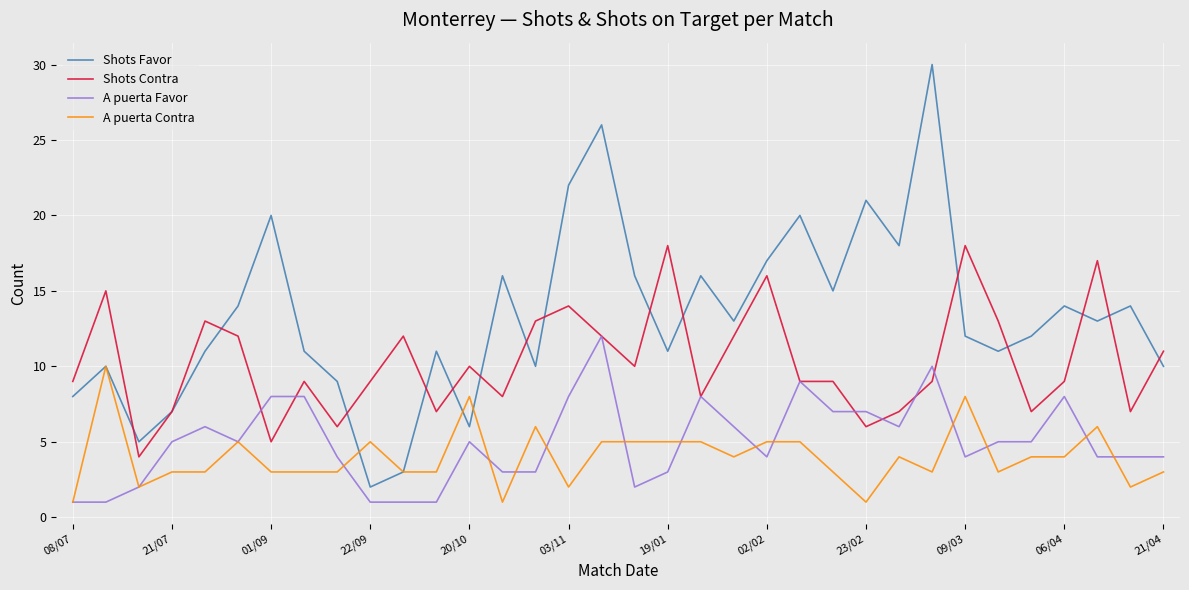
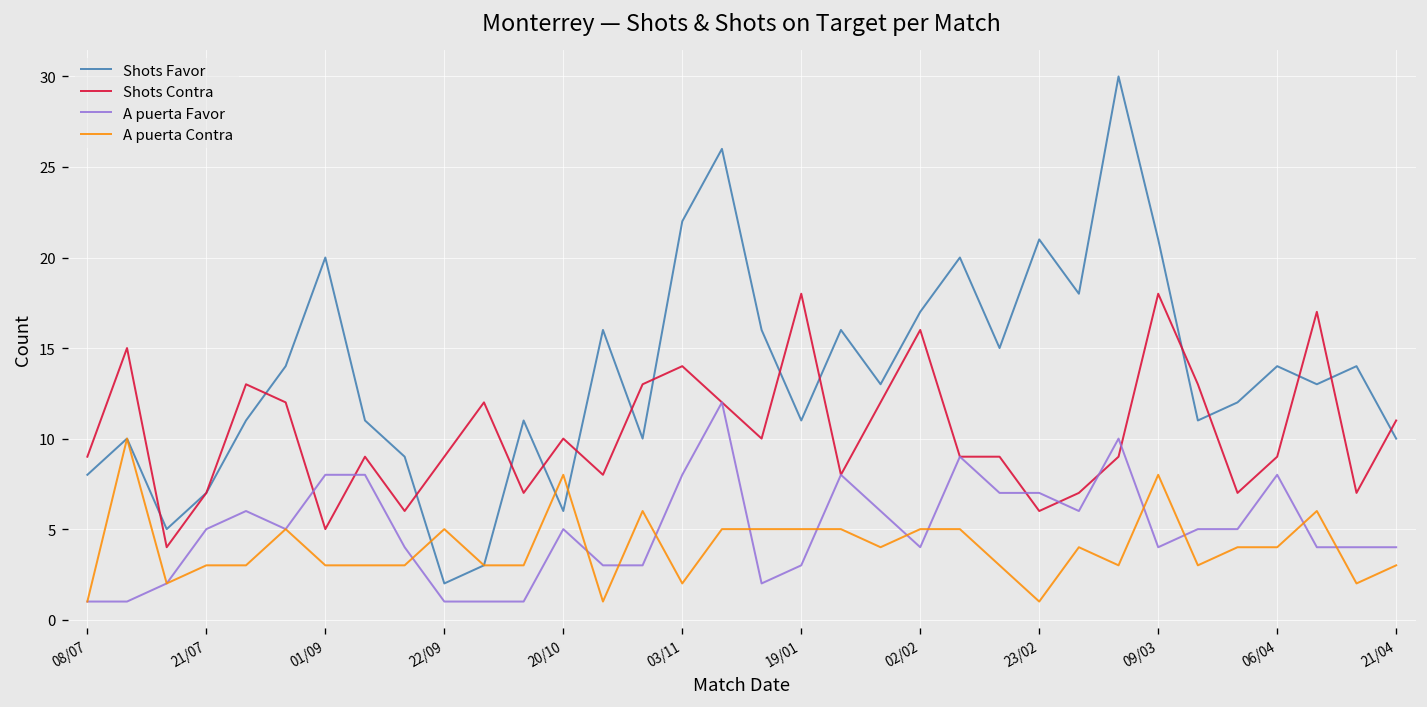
Shots Favor, 09/03: 12 -> 21
